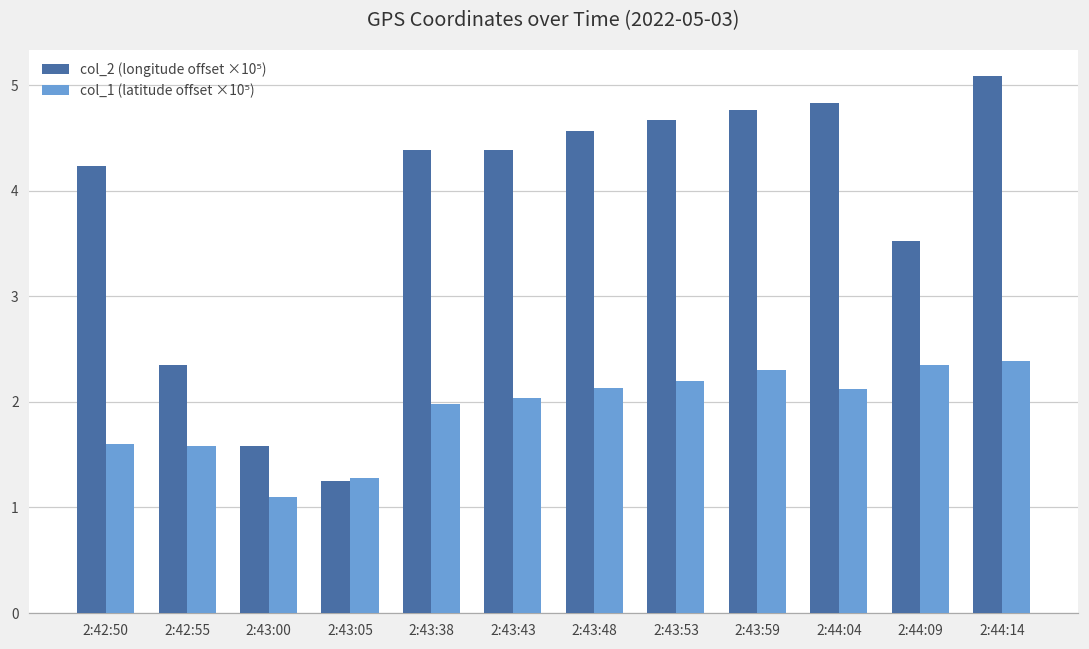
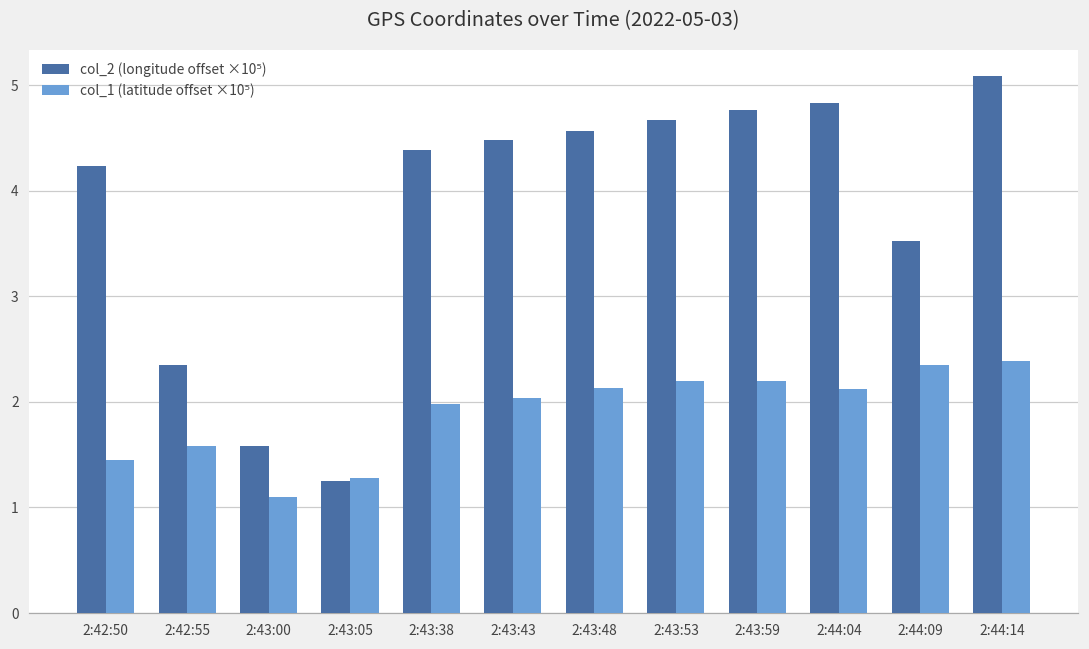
col_1 (latitude offset ×10⁵), 2:42:50: 1.6 -> 1.4
col_2 (longitude offset ×10⁵), 2:43:43: 4.4 -> 4.5
col_1 (latitude offset ×10⁵), 2:43:59: 2.3 -> 2.2
